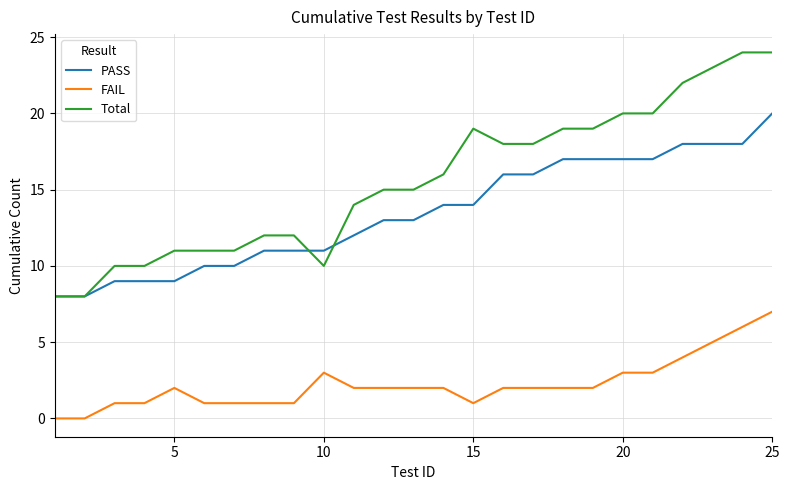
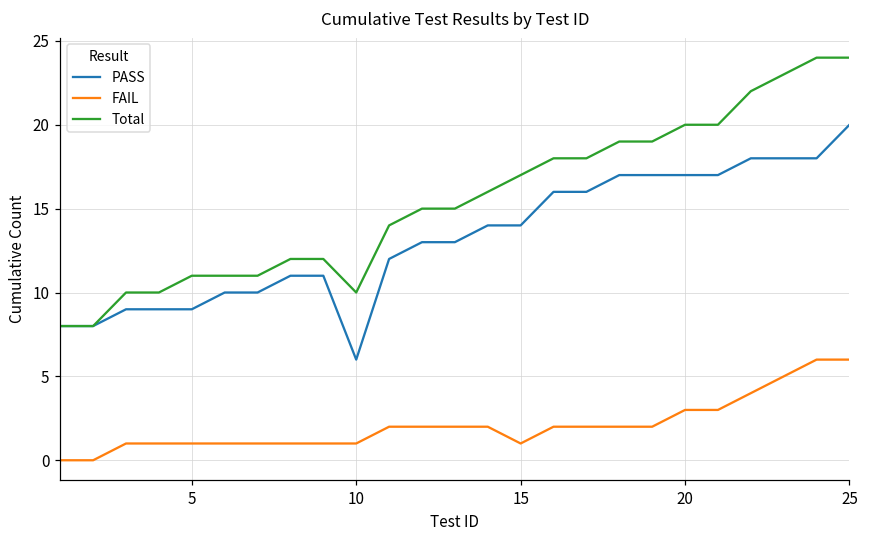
FAIL, 5: 2 -> 1
PASS, 10: 11 -> 6
FAIL, 10: 3 -> 1
Total, 15: 19 -> 17
FAIL, 25: 7 -> 6
